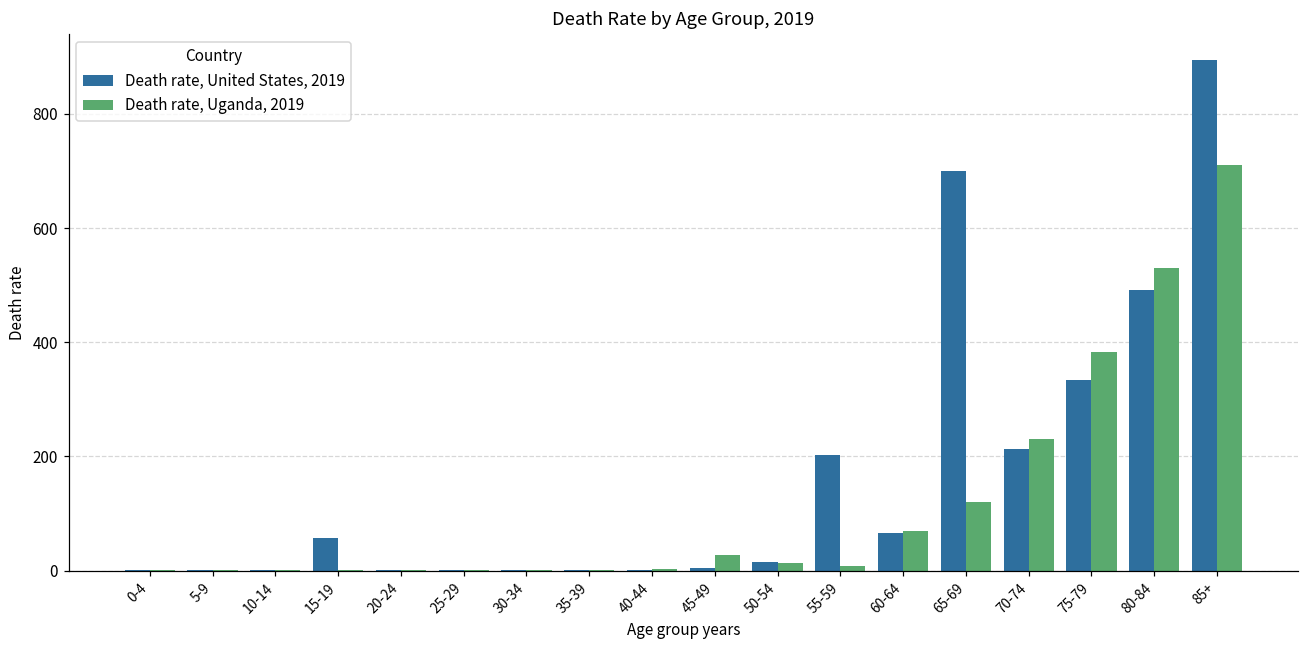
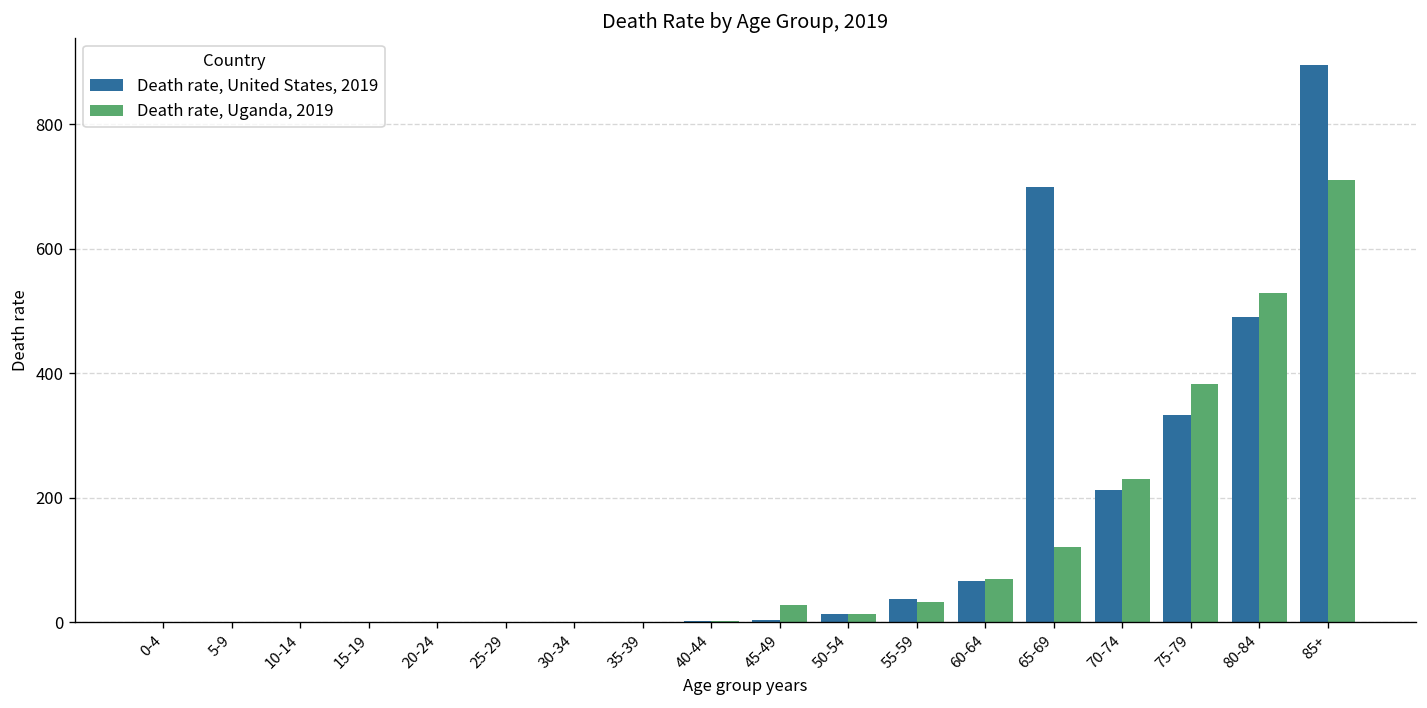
Death rate, United States, 2019, 15-19: 60 -> 0
Death rate, United States, 2019, 55-59: 200 -> 40
Death rate, Uganda, 2019, 55-59: 10 -> 30
